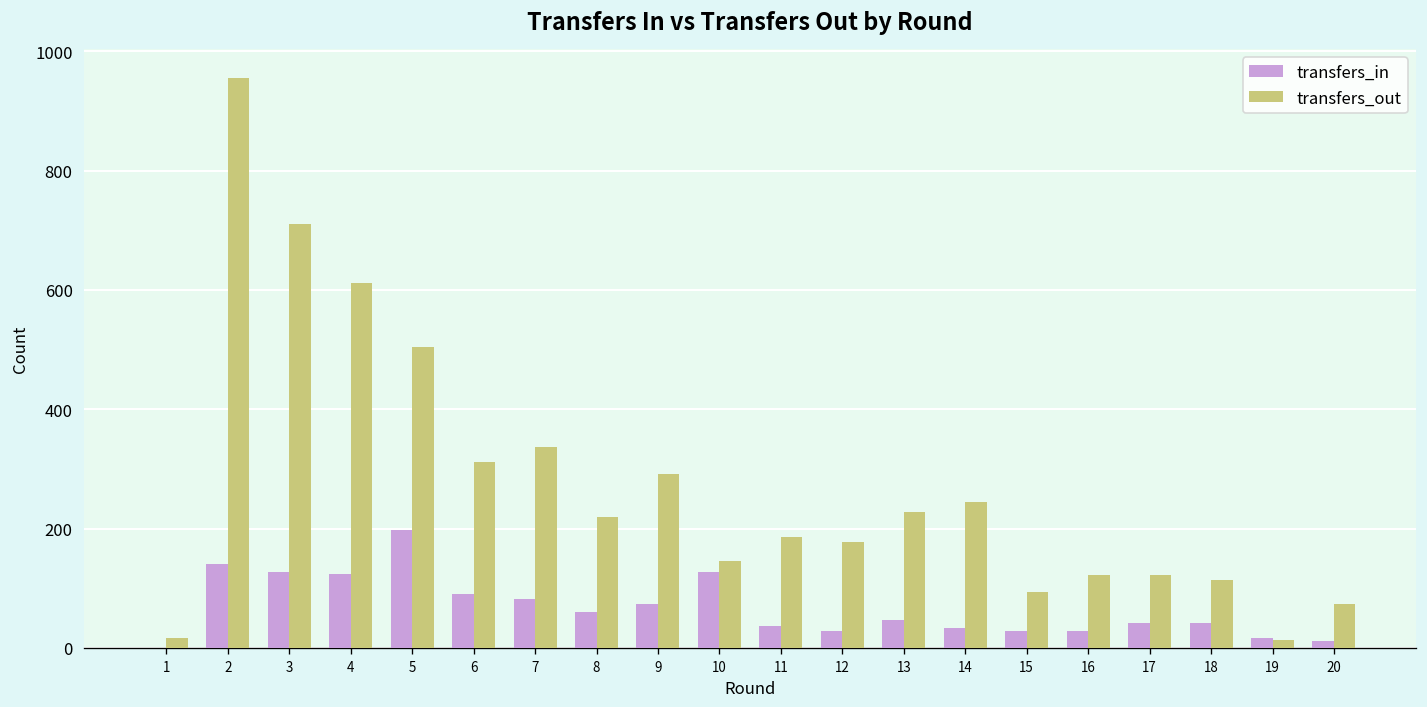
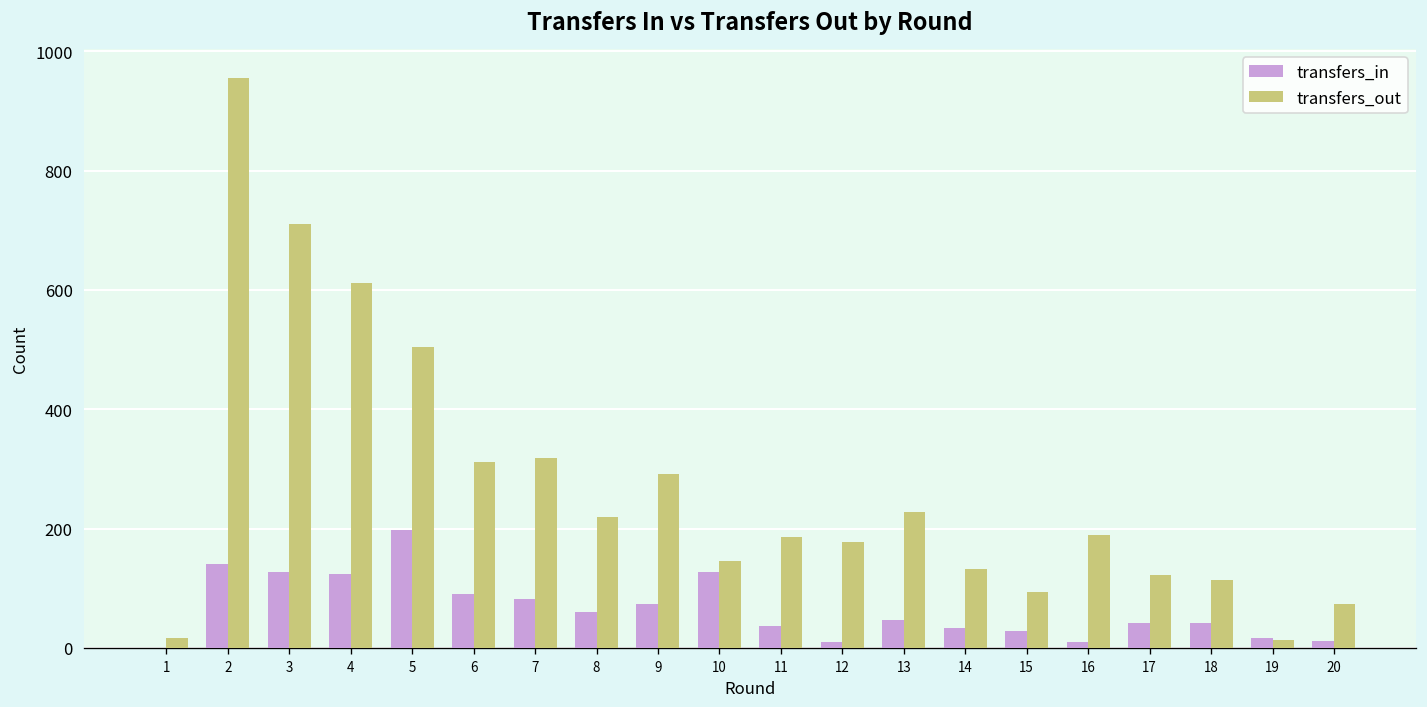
transfers_out, 7: 340 -> 320
transfers_in, 12: 30 -> 10
transfers_out, 14: 250 -> 130
transfers_in, 16: 30 -> 10
transfers_out, 16: 120 -> 190
